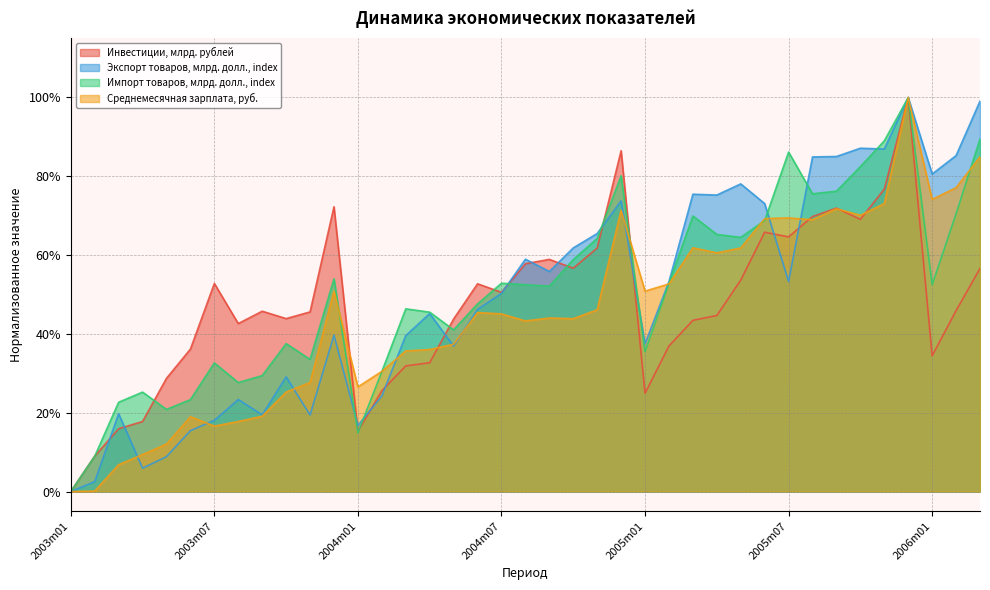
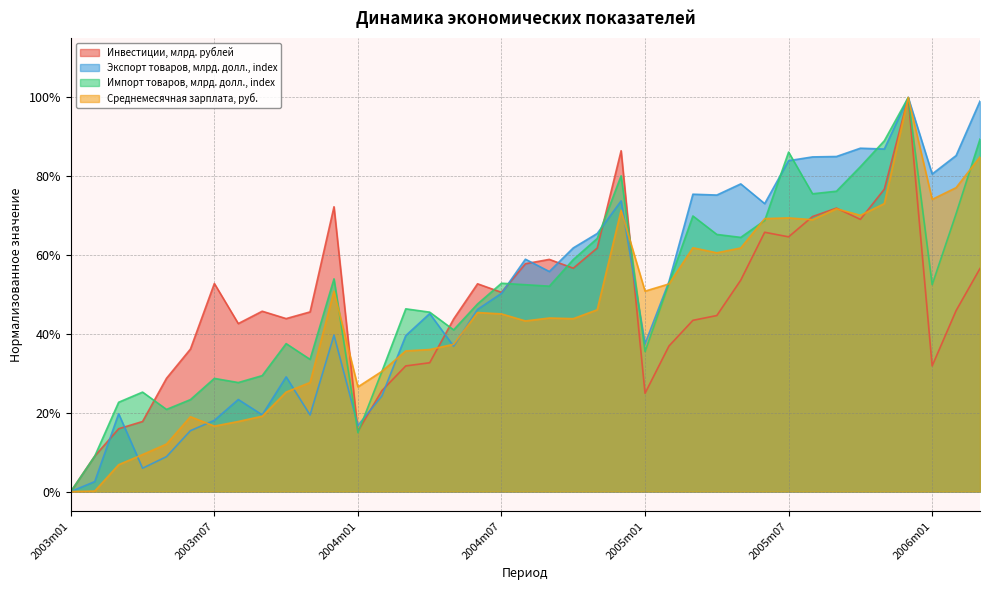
Импорт товаров, млрд. долл., index, 2003m07: 33% -> 29%
Экспорт товаров, млрд. долл., index, 2005m07: 53% -> 84%
Инвестиции, млрд. рублей, 2006m01: 34% -> 32%
